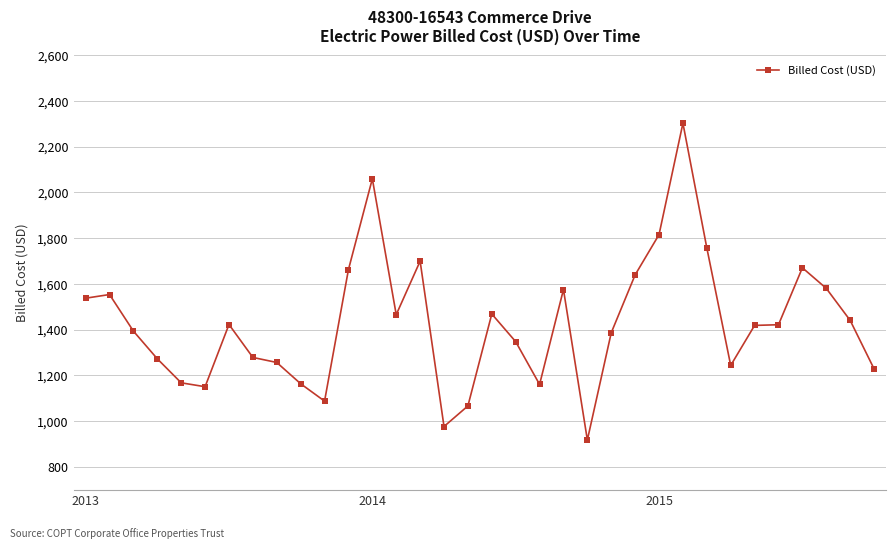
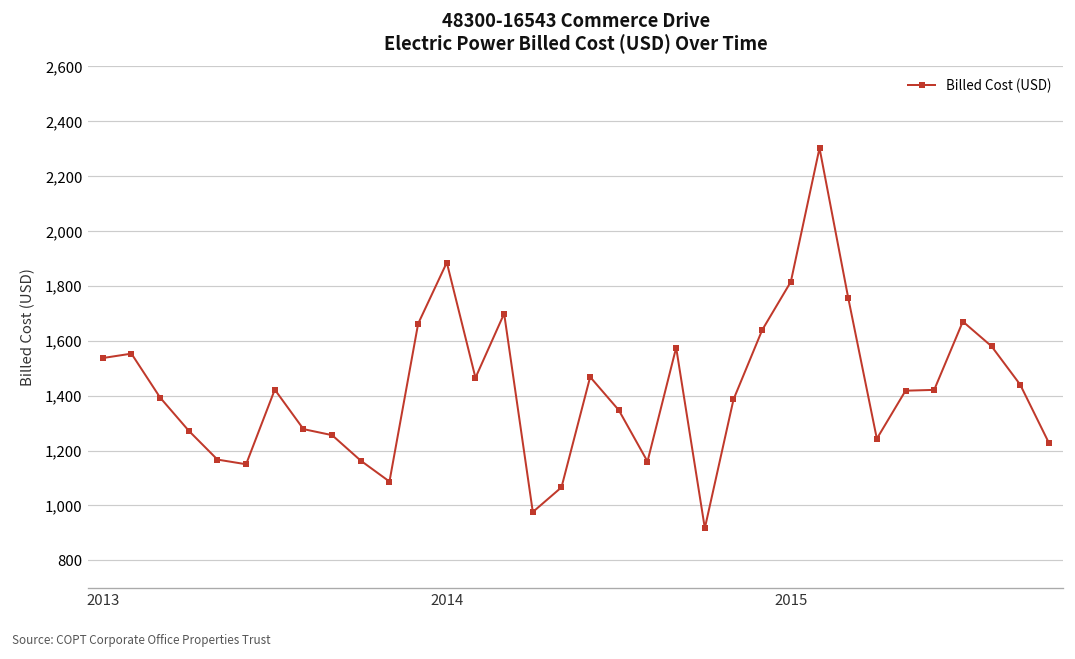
2014: 2,060 -> 1,890
